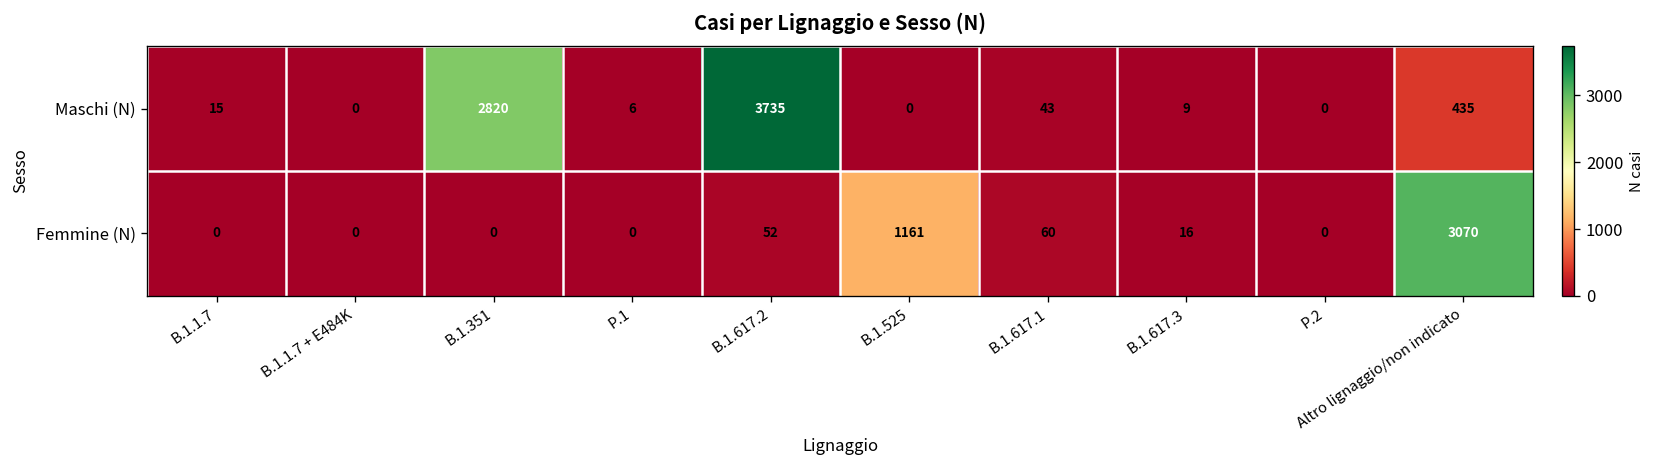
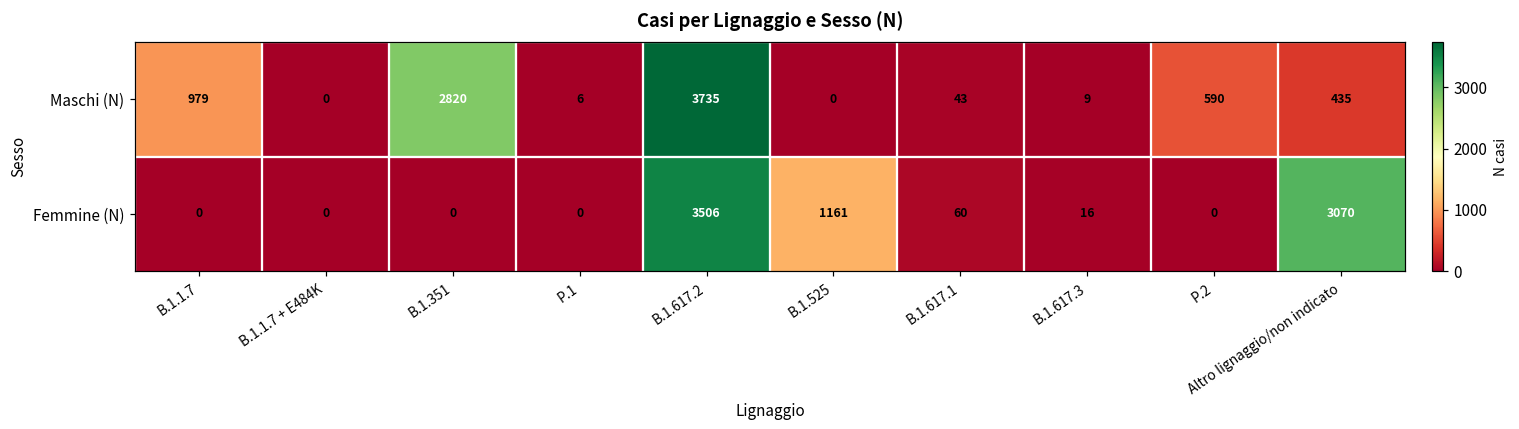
Maschi (N), B.1.1.7: 15 -> 979
Maschi (N), P.2: 0 -> 590
Femmine (N), B.1.617.2: 52 -> 3506
